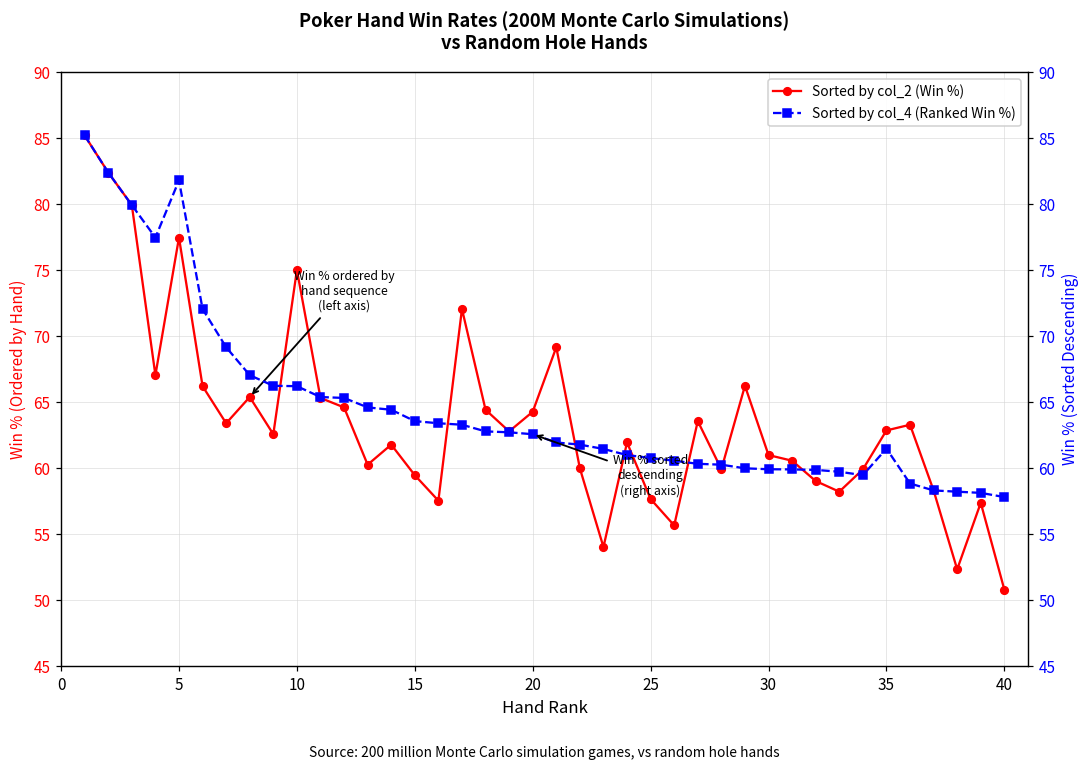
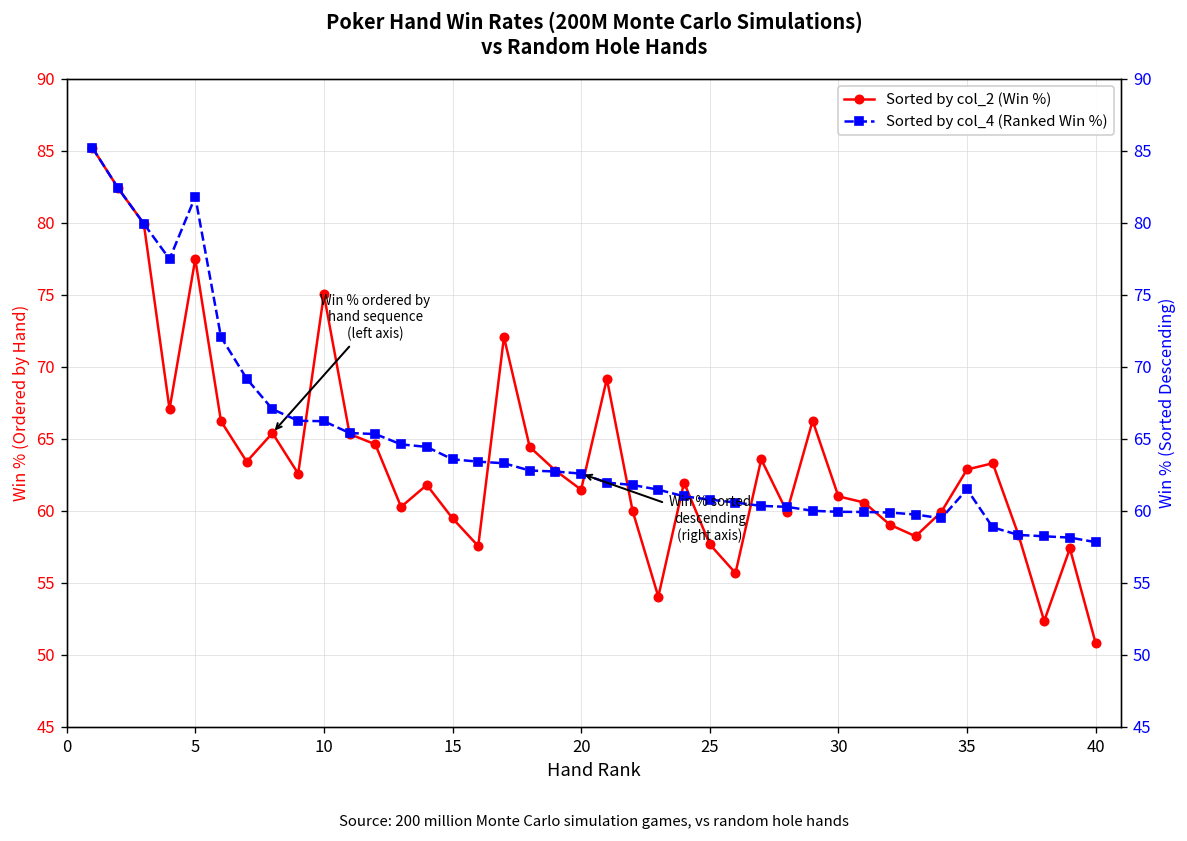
Sorted by col_2 (Win %), 20: 64.3 -> 61.5
